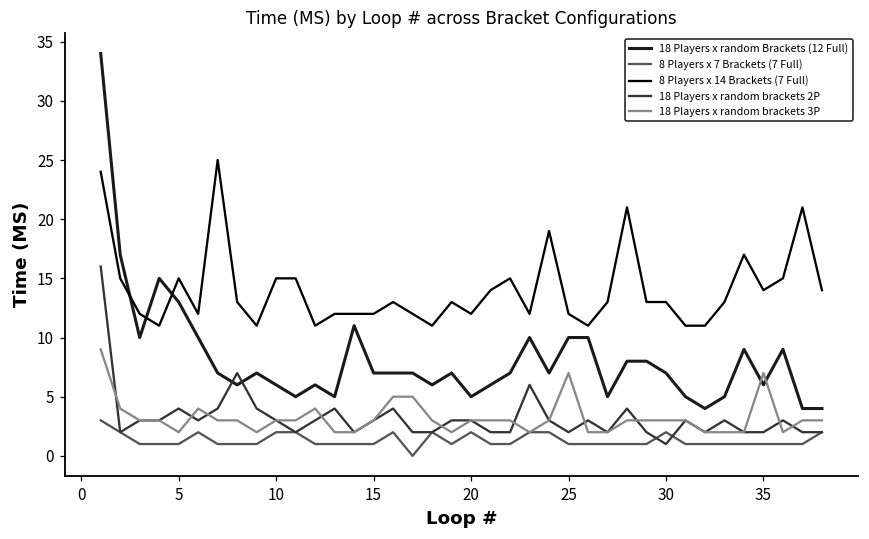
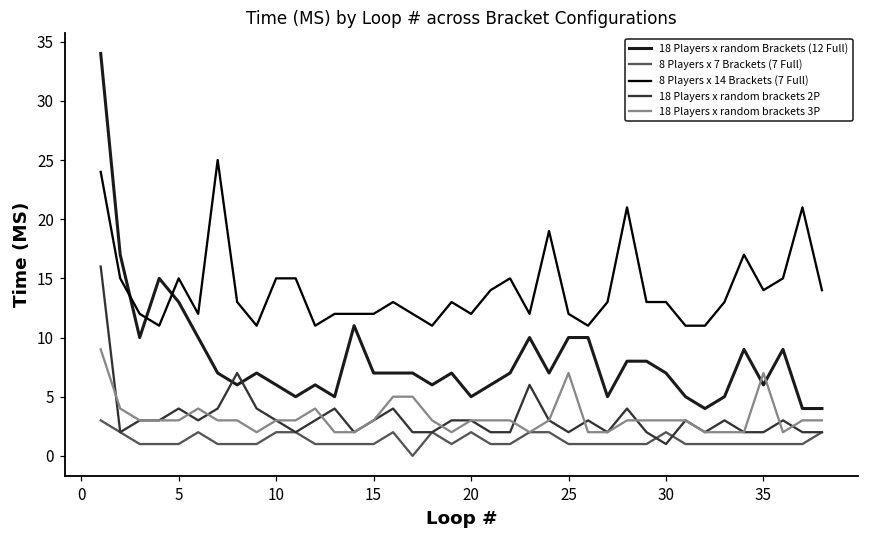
18 Players x random brackets 3P, 5: 2 -> 3
